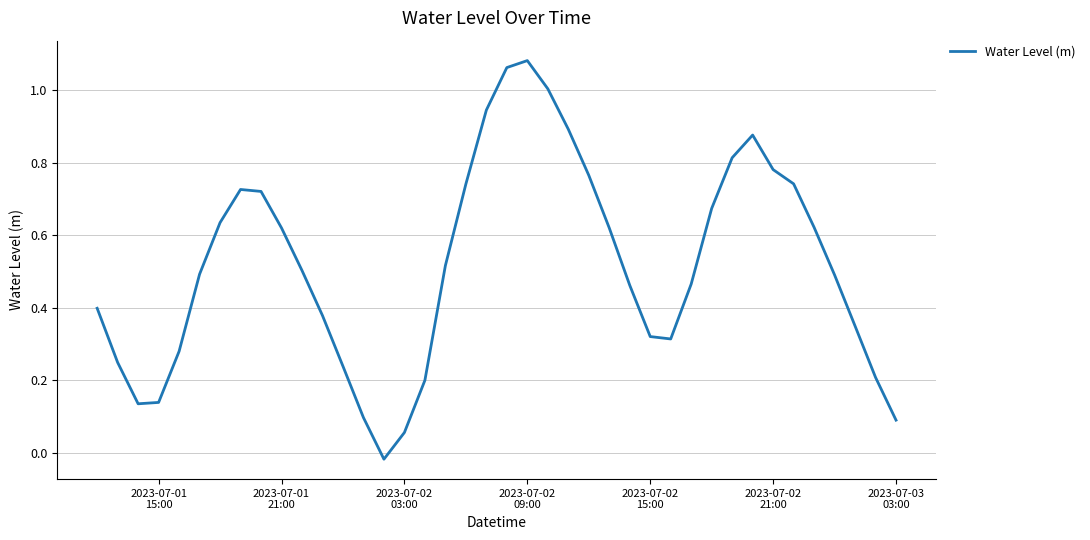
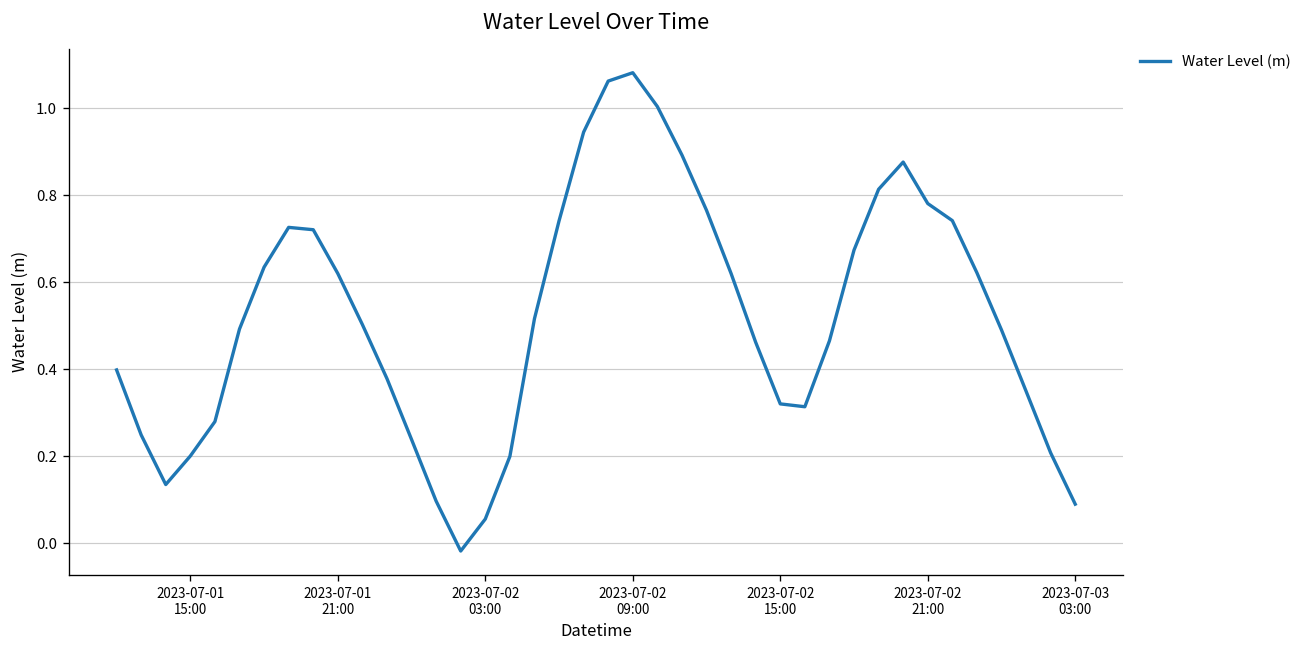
2023-07-01 15:00: 0.14 -> 0.20
